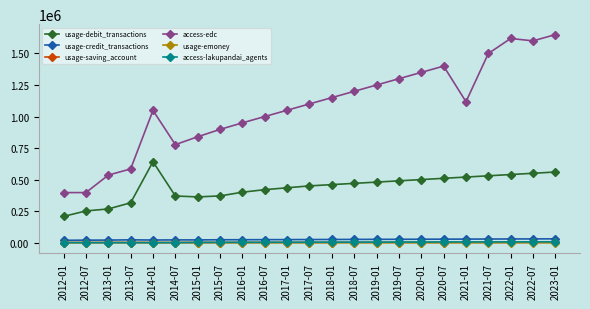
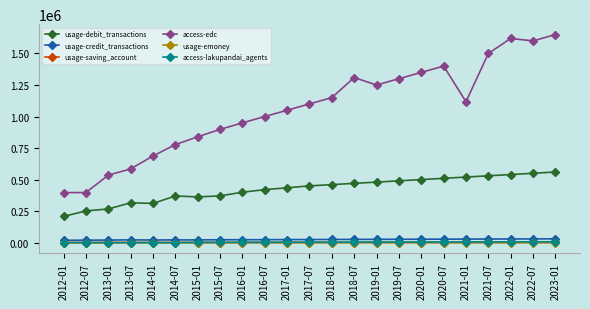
usage-debit_transactions, 2014-01: 640000 -> 310000
access-edc, 2014-01: 1050000 -> 690000
access-edc, 2018-07: 1200000 -> 1310000
